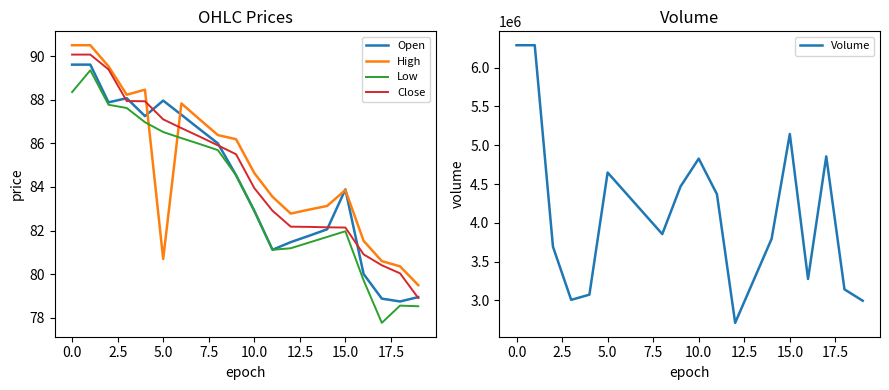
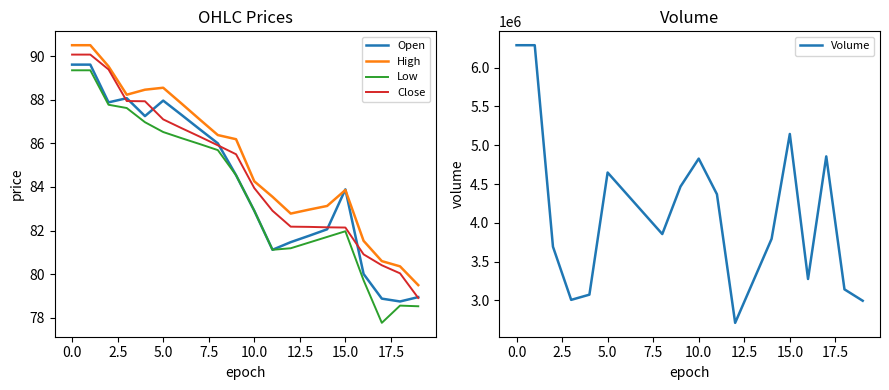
OHLC Prices, Low, 0.0: 88.4 -> 89.4
OHLC Prices, High, 5.0: 80.7 -> 88.6
OHLC Prices, High, 10.0: 84.6 -> 84.3
